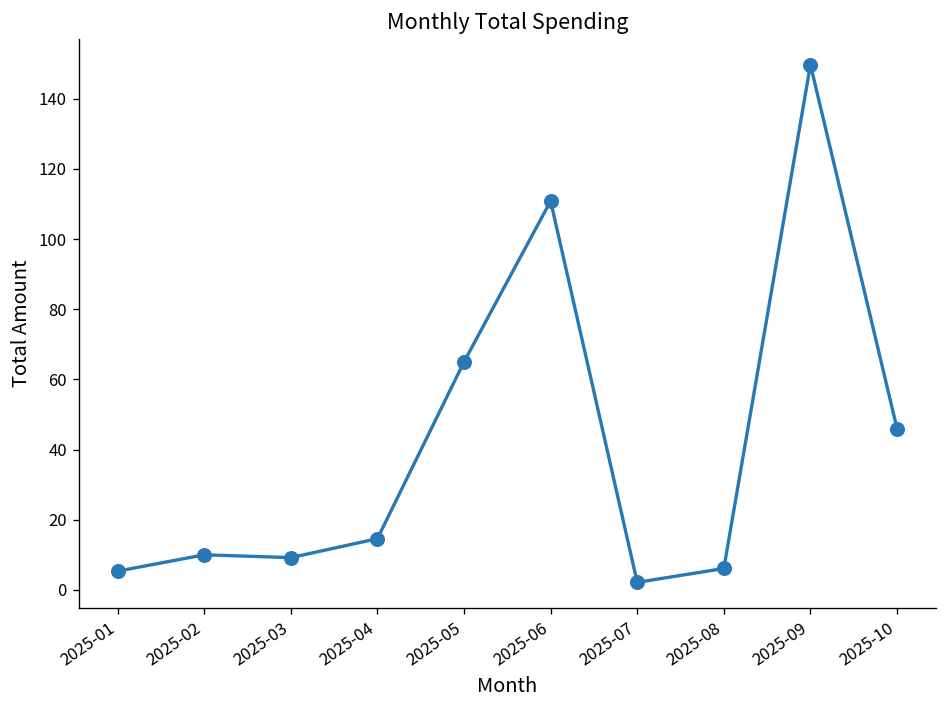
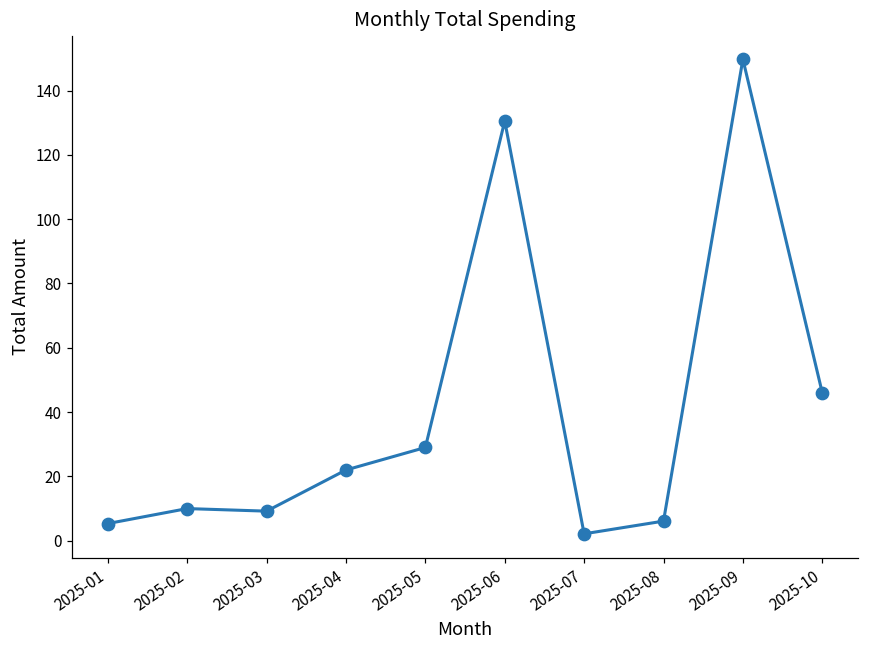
2025-04: 15 -> 22
2025-05: 65 -> 29
2025-06: 111 -> 131
